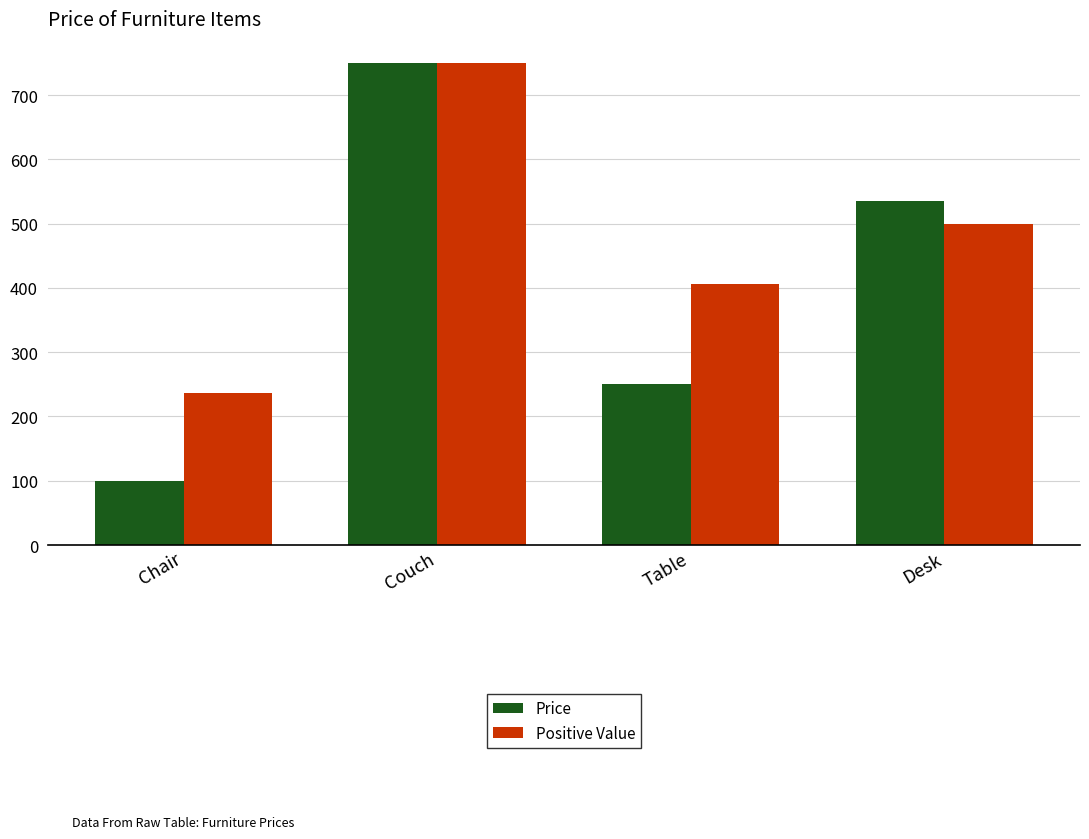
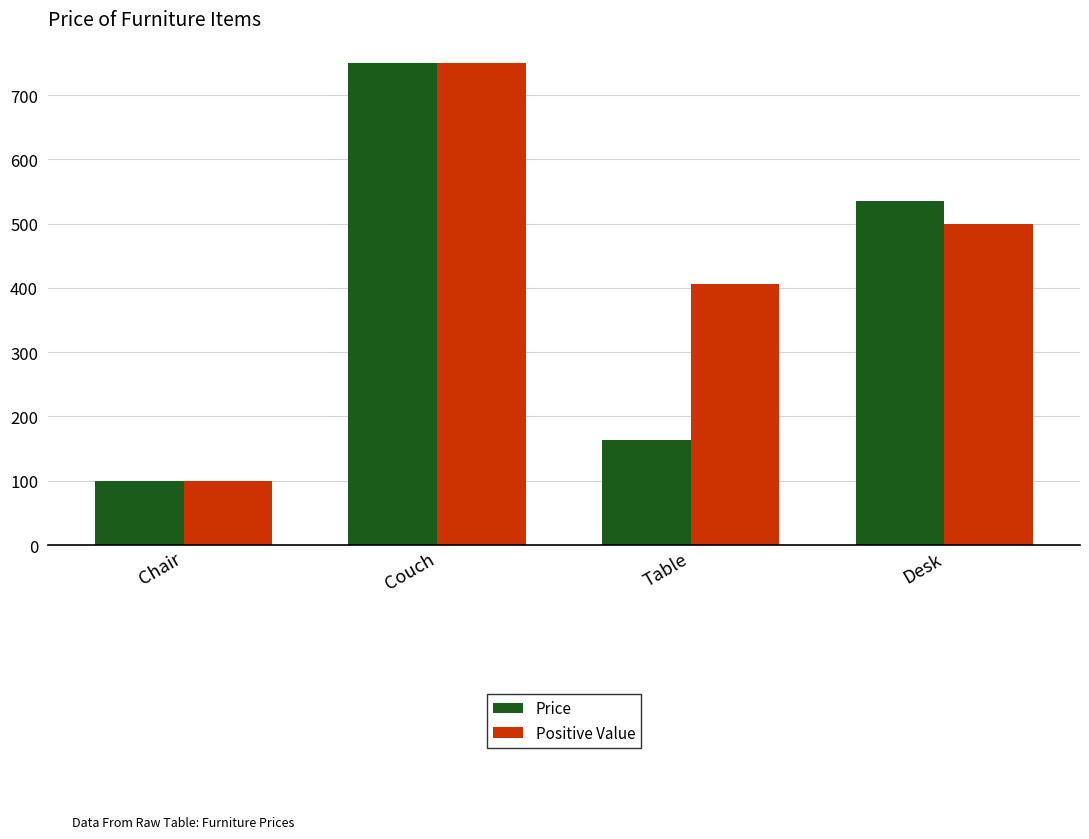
Positive Value, Chair: 240 -> 100
Price, Table: 250 -> 160
